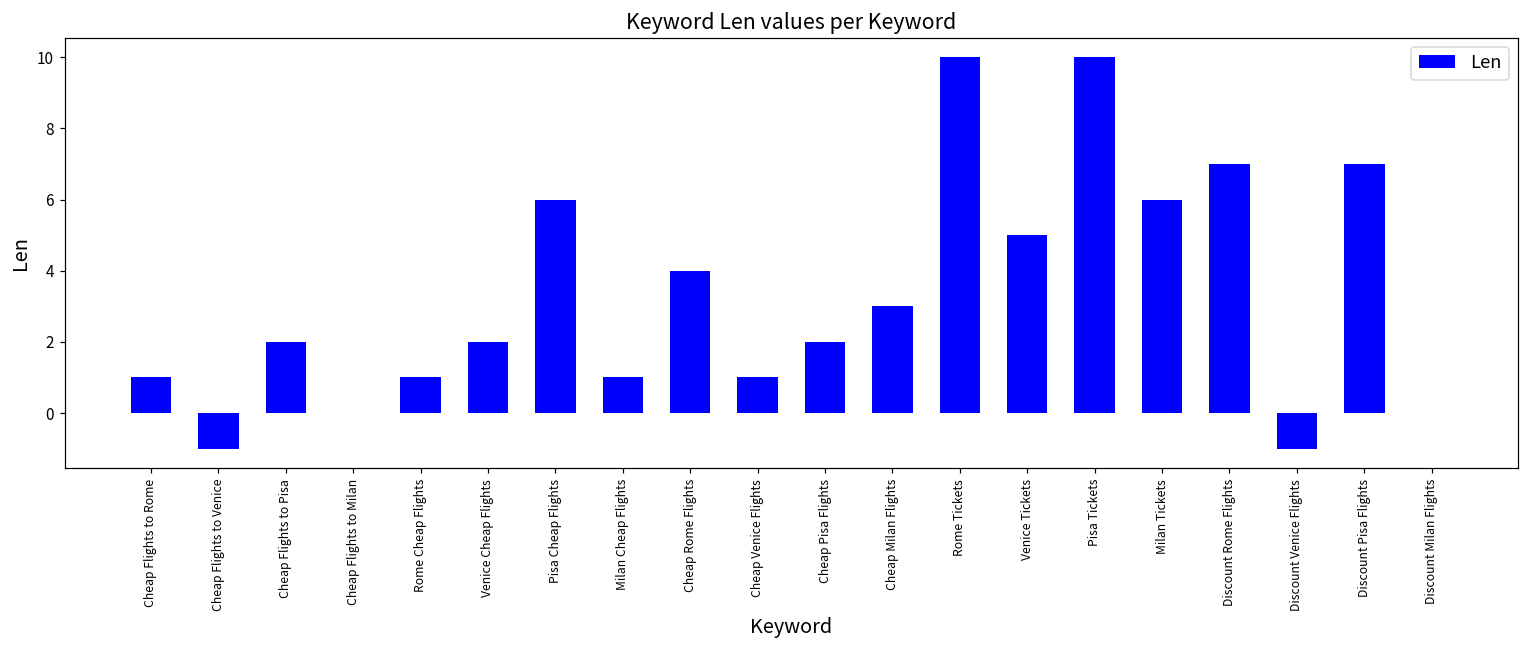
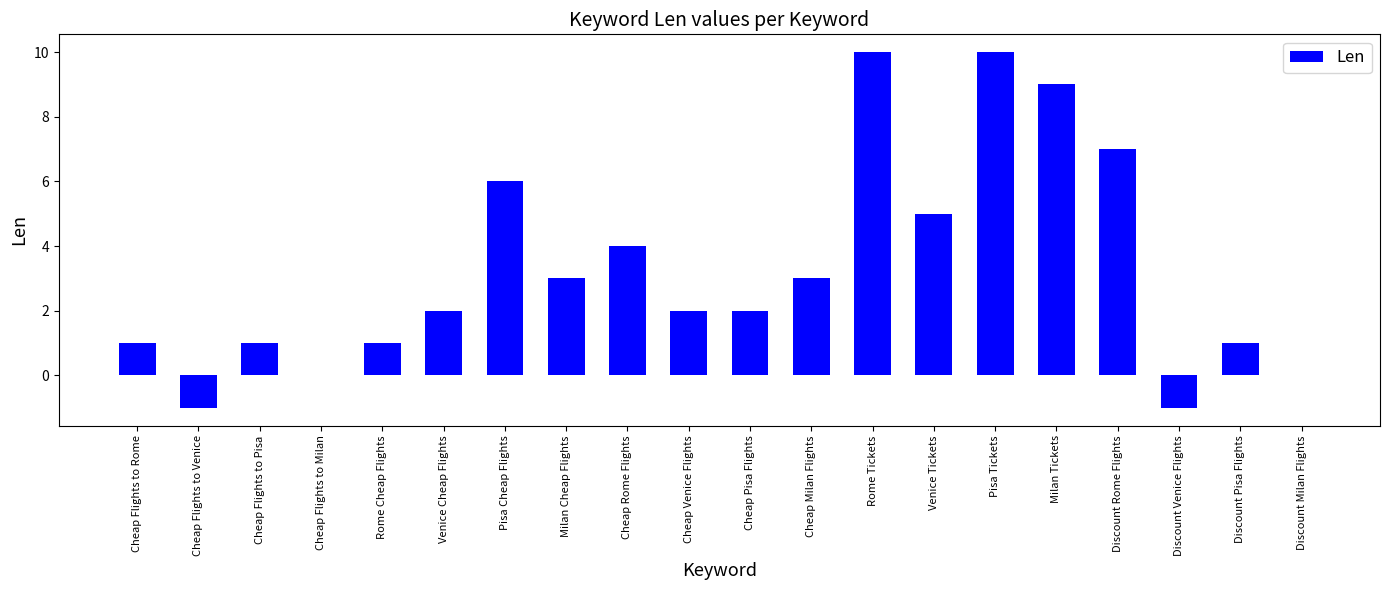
Cheap Flights to Pisa: 2 -> 1
Milan Cheap Flights: 1 -> 3
Cheap Venice Flights: 1 -> 2
Milan Tickets: 6 -> 9
Discount Pisa Flights: 7 -> 1
